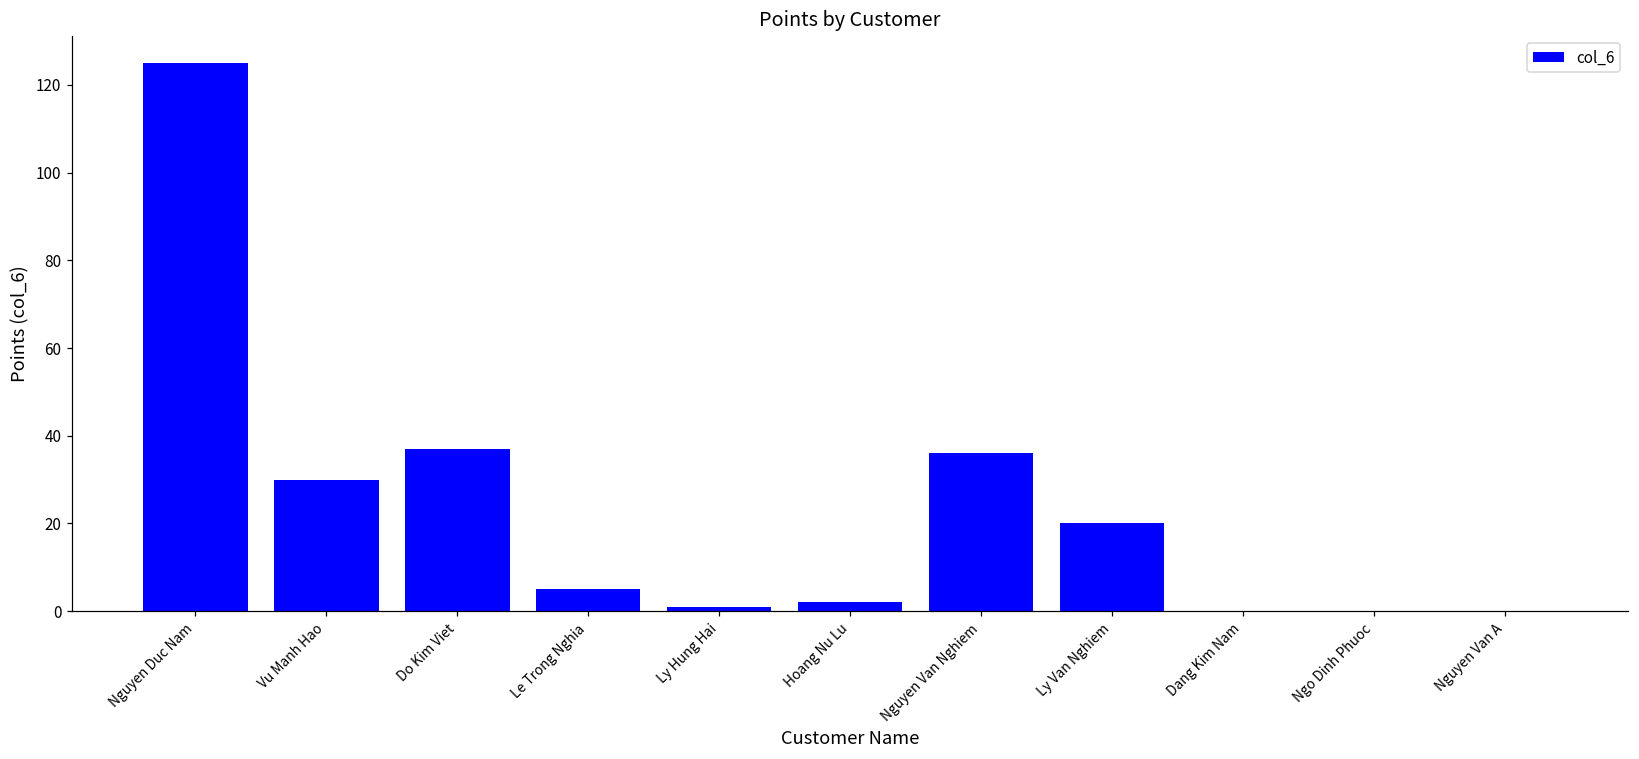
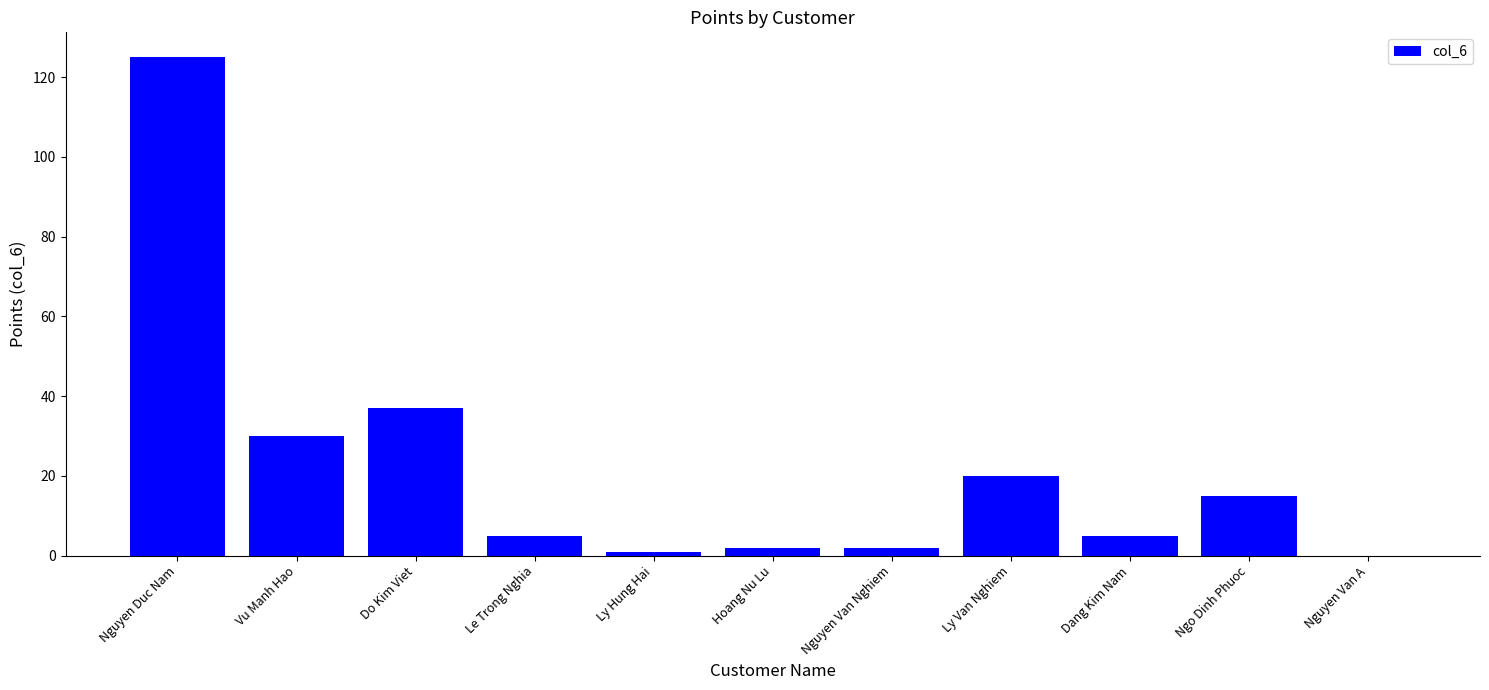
Nguyen Van Nghiem: 36 -> 2
Dang Kim Nam: 0 -> 5
Ngo Dinh Phuoc: 0 -> 15
